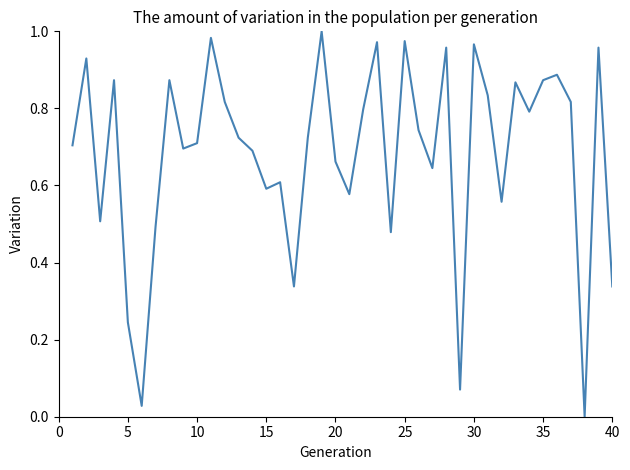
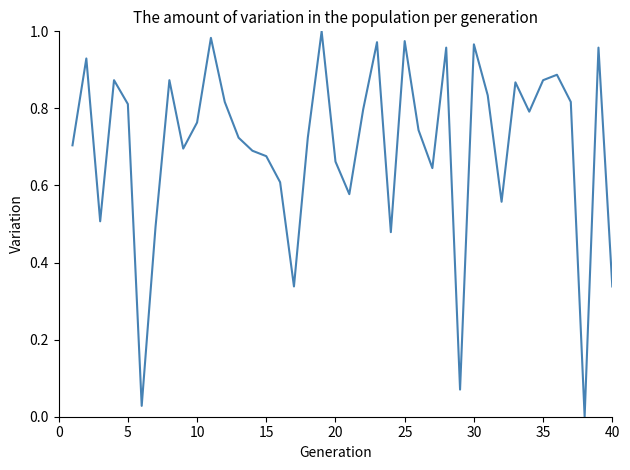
5: 0.25 -> 0.81
10: 0.71 -> 0.76
15: 0.59 -> 0.68
